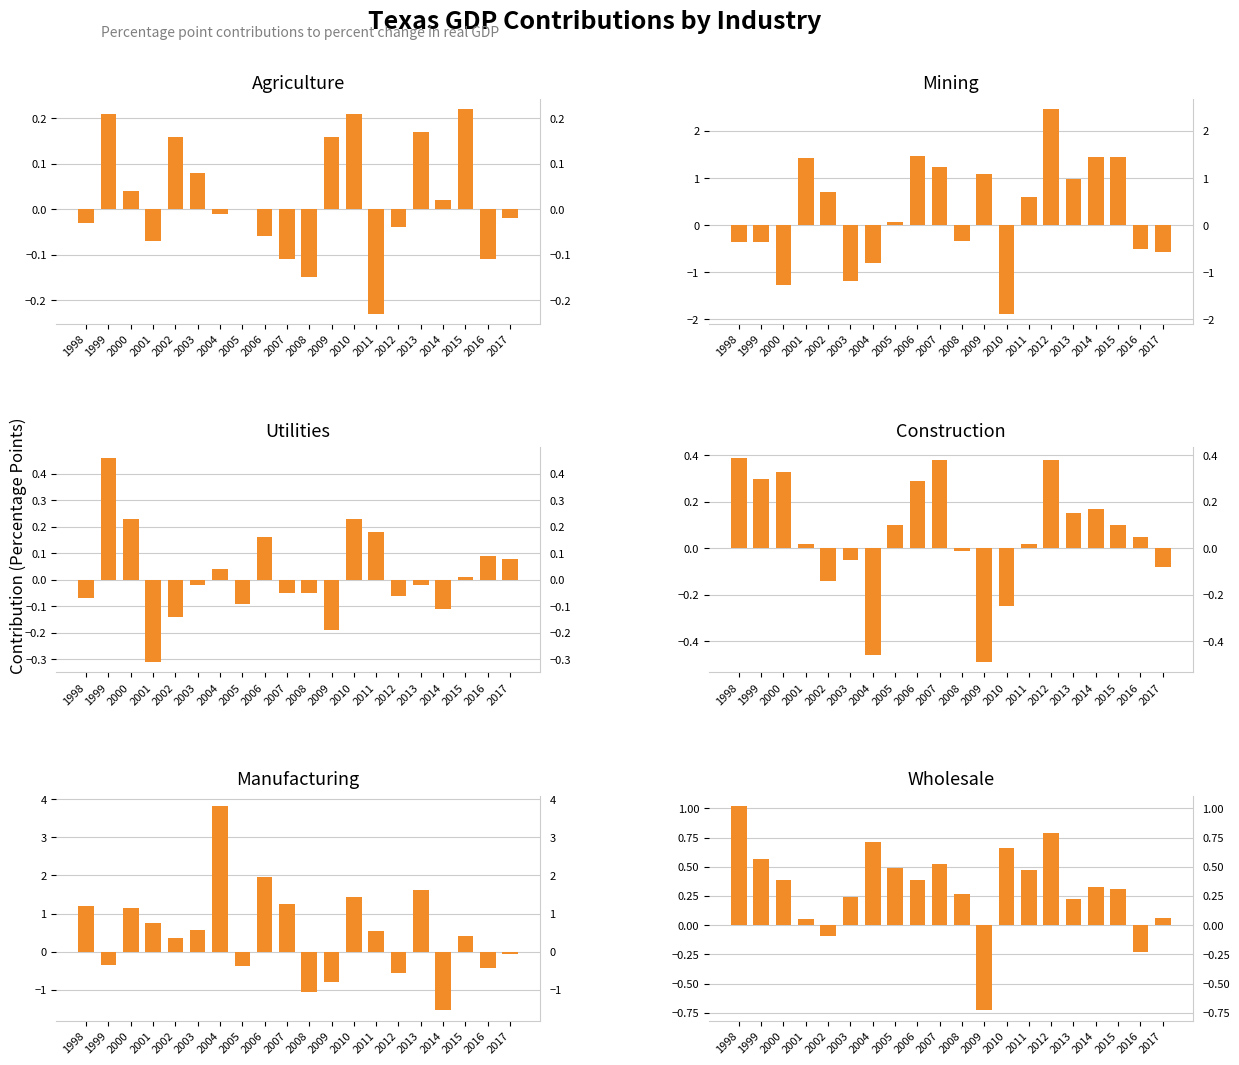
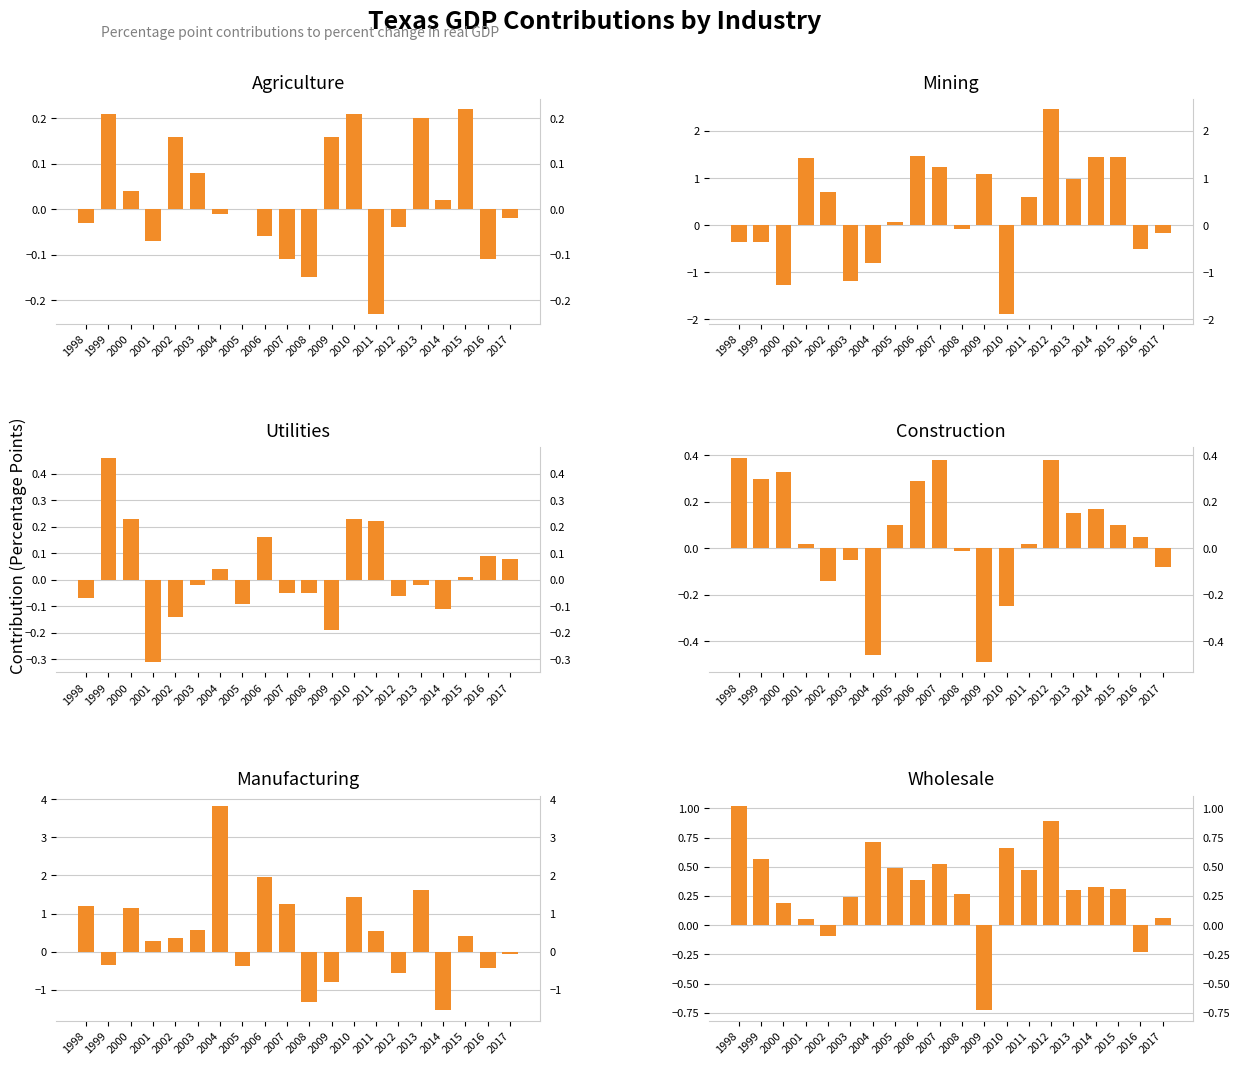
Agriculture, 2013: 0.17 -> 0.20
Mining, 2008: -0.3 -> -0.1
Mining, 2017: -0.6 -> -0.2
Utilities, 2011: 0.18 -> 0.22
Manufacturing, 2001: 0.7 -> 0.3
Manufacturing, 2008: -1.1 -> -1.3
Wholesale, 2000: 0.39 -> 0.19
Wholesale, 2012: 0.79 -> 0.89
Wholesale, 2013: 0.22 -> 0.30
